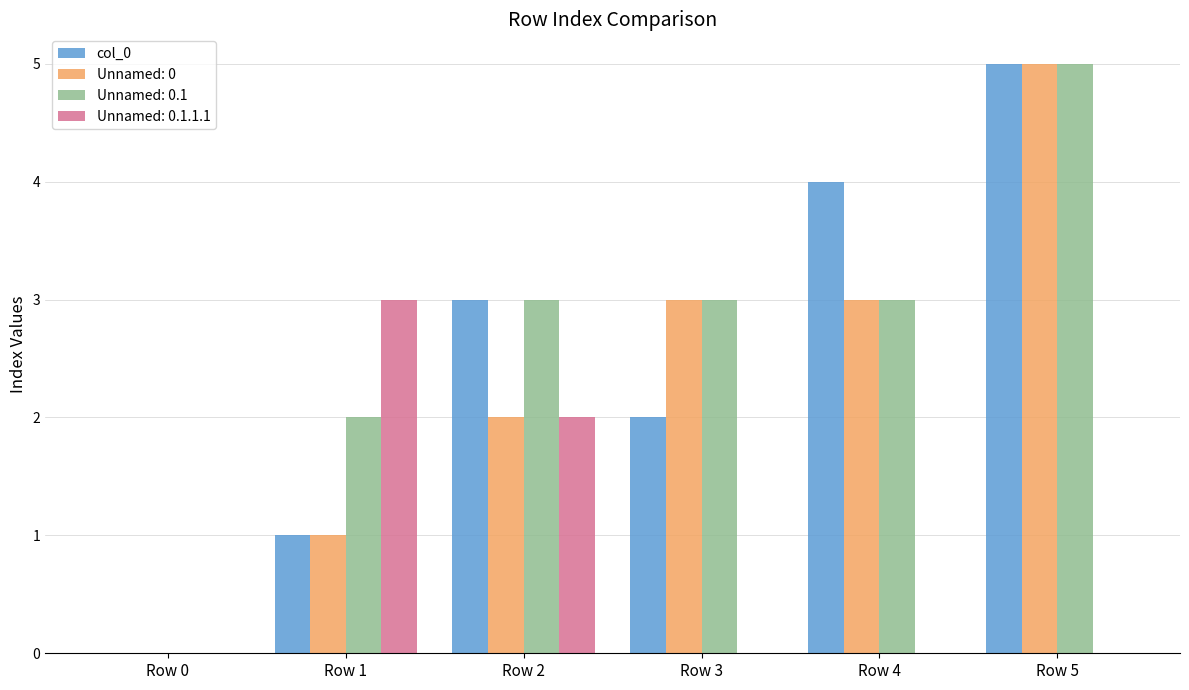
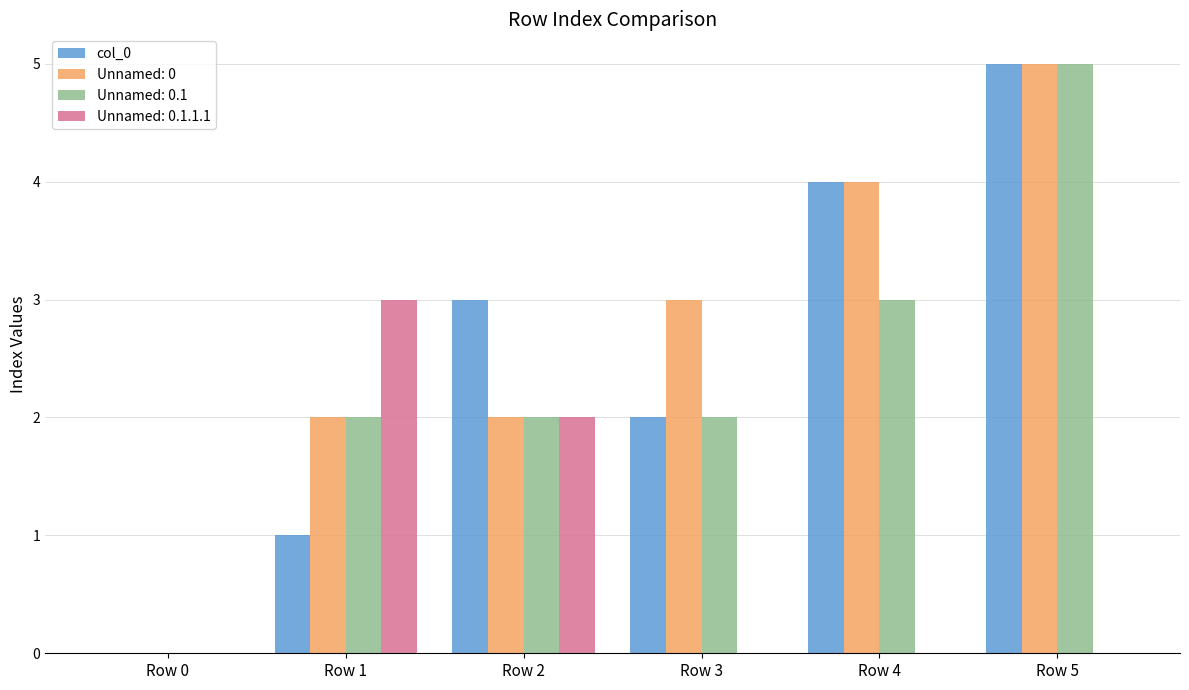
Unnamed: 0, Row 1: 1 -> 2
Unnamed: 0.1, Row 2: 3 -> 2
Unnamed: 0.1, Row 3: 3 -> 2
Unnamed: 0, Row 4: 3 -> 4
